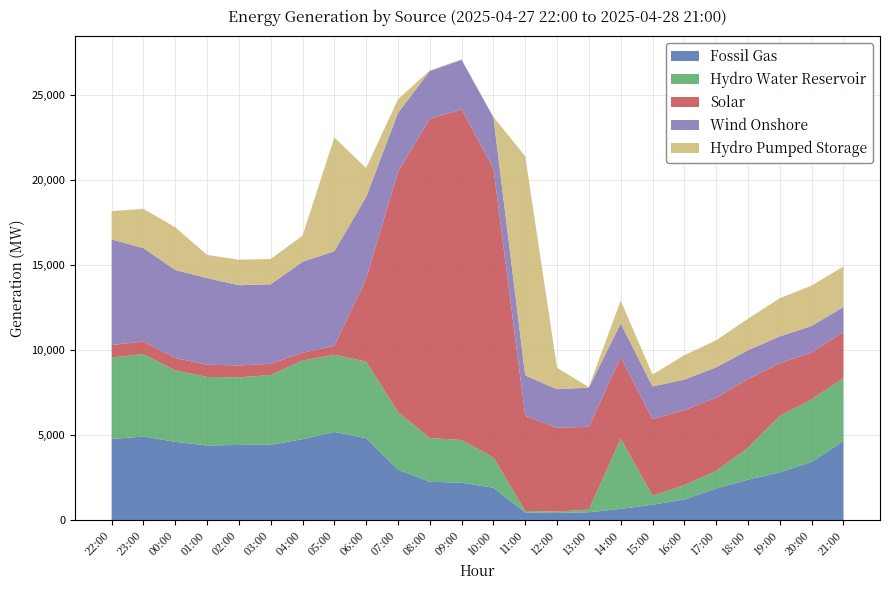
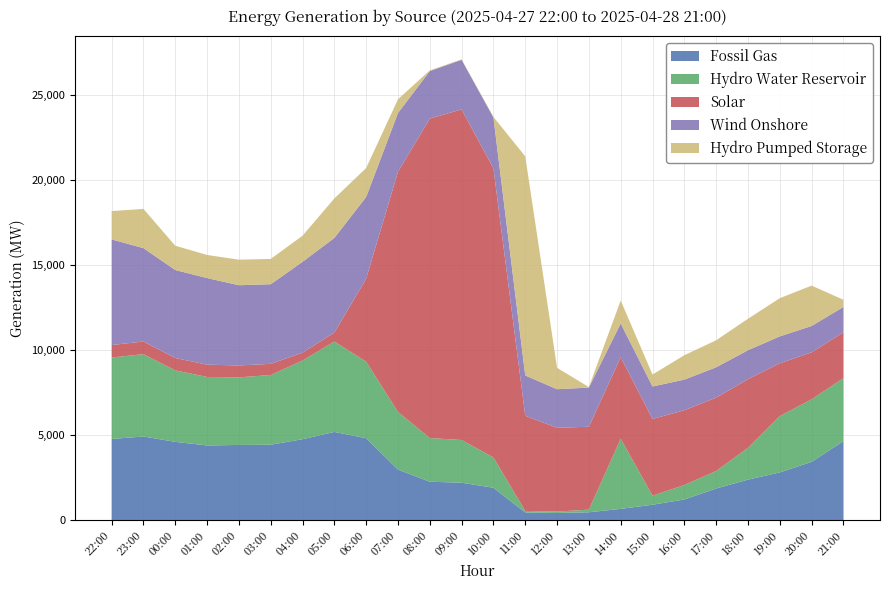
Hydro Pumped Storage, 00:00: 2,500 -> 1,400
Hydro Water Reservoir, 05:00: 4,500 -> 5,300
Hydro Pumped Storage, 05:00: 6,700 -> 2,300
Hydro Pumped Storage, 21:00: 2,400 -> 400
